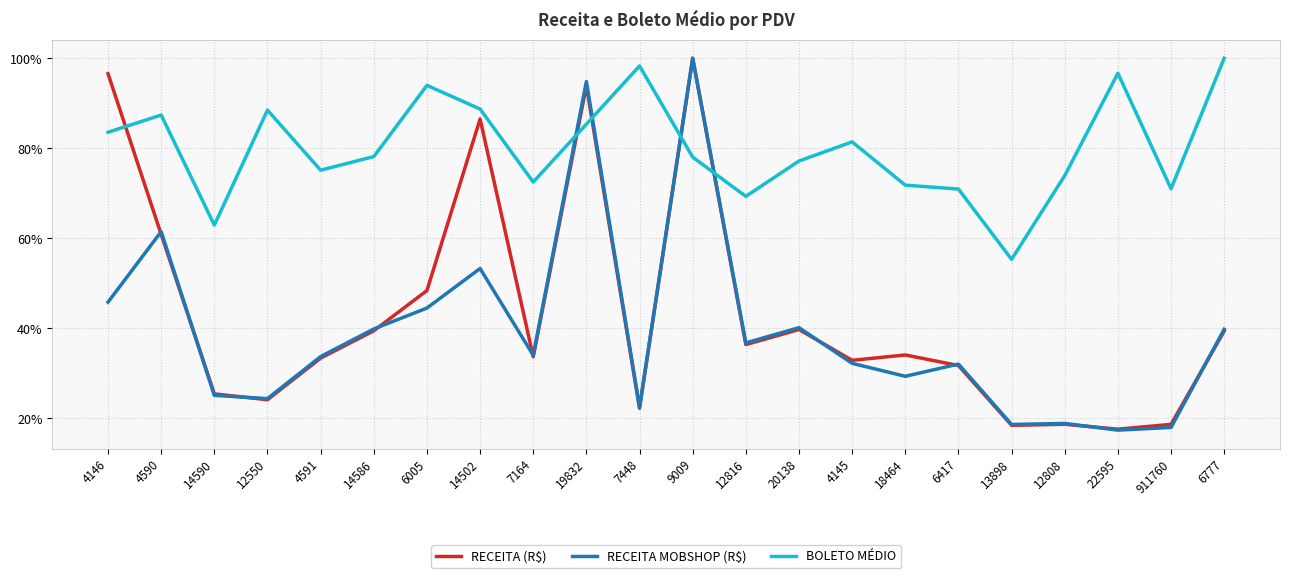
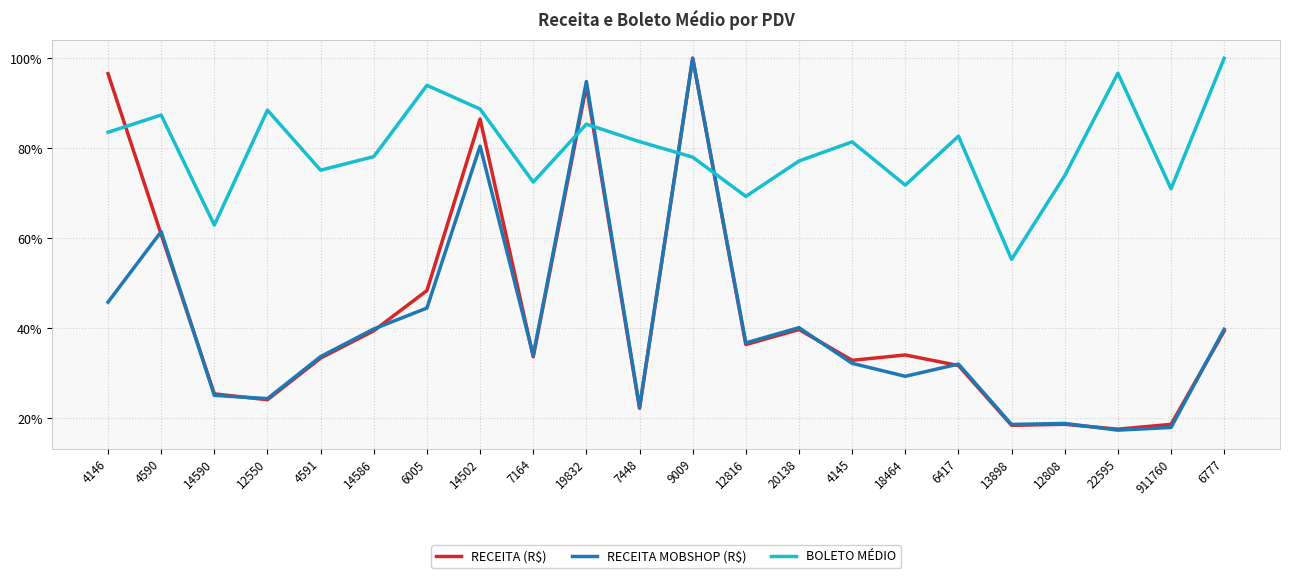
RECEITA MOBSHOP (R$), 14502: 53% -> 80%
BOLETO MÉDIO, 7448: 98% -> 81%
BOLETO MÉDIO, 6417: 71% -> 83%
